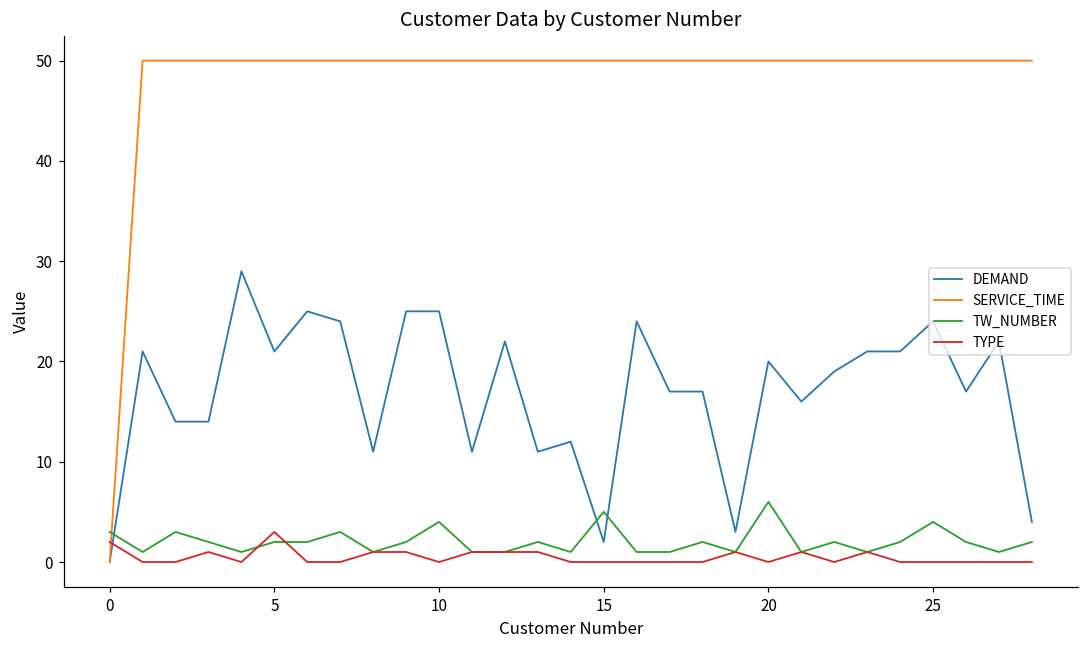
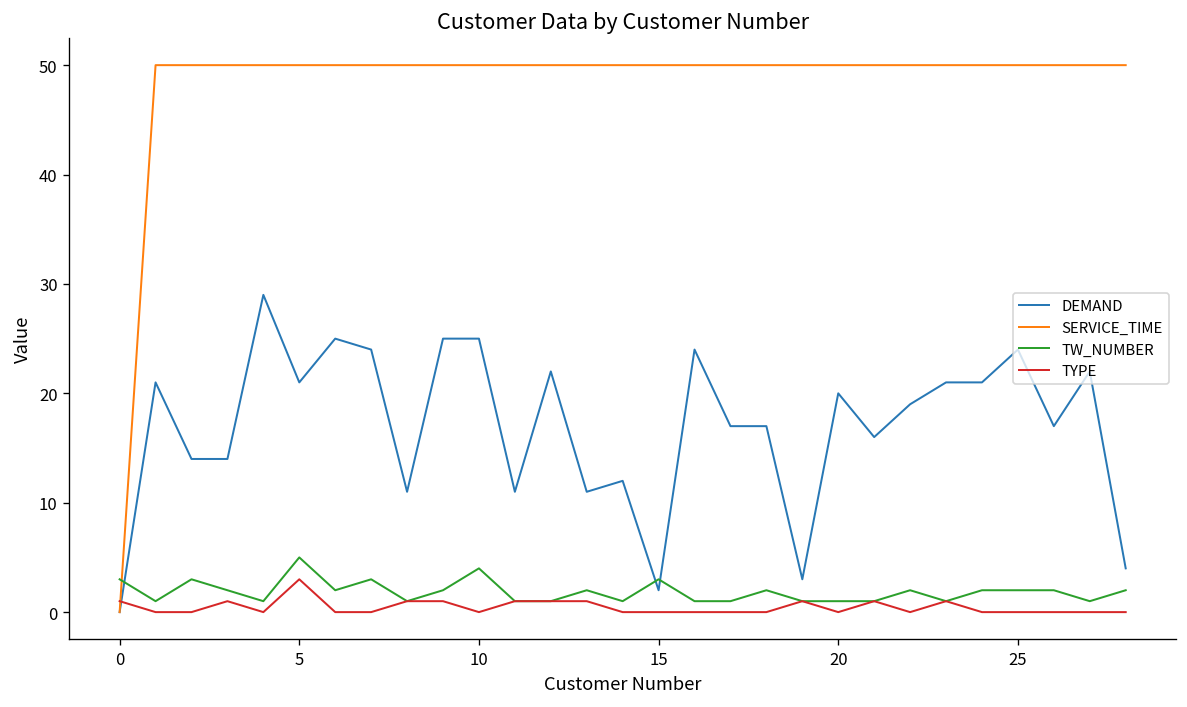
TYPE, 0: 2 -> 1
TW_NUMBER, 5: 2 -> 5
TW_NUMBER, 15: 5 -> 3
TW_NUMBER, 20: 6 -> 1
TW_NUMBER, 25: 4 -> 2
